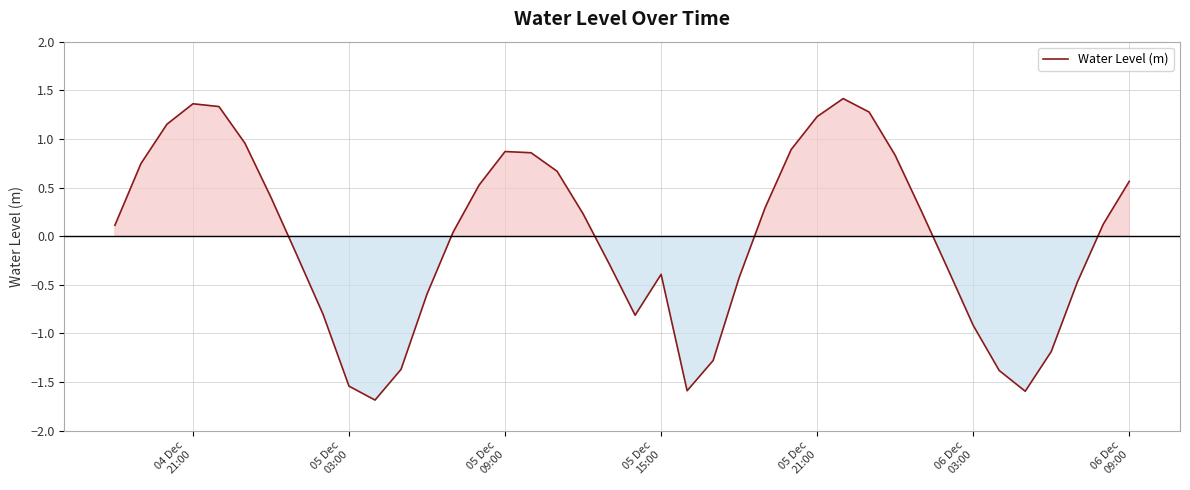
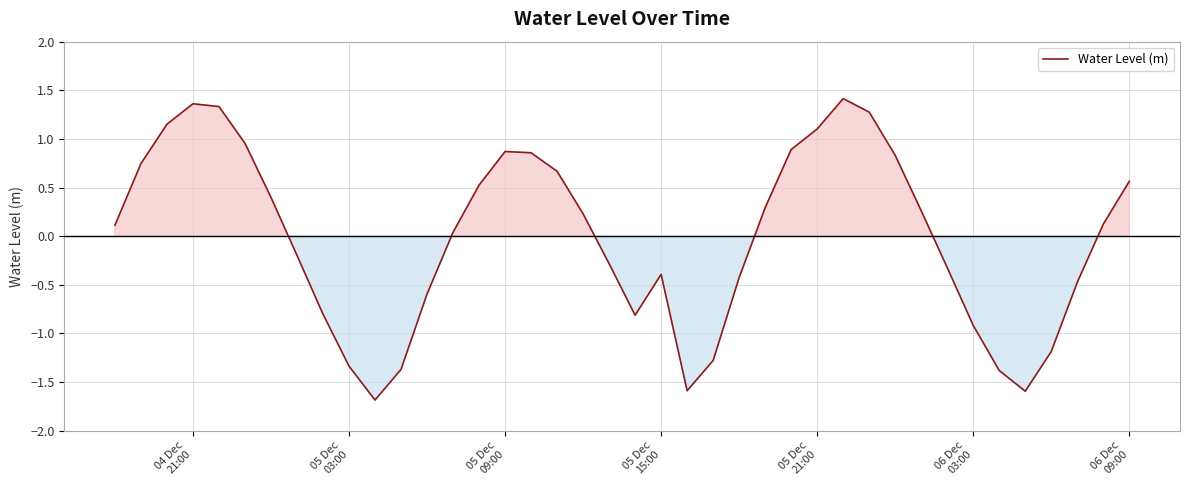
05 Dec 03:00: -1.5 -> -1.3
05 Dec 21:00: 1.2 -> 1.1
